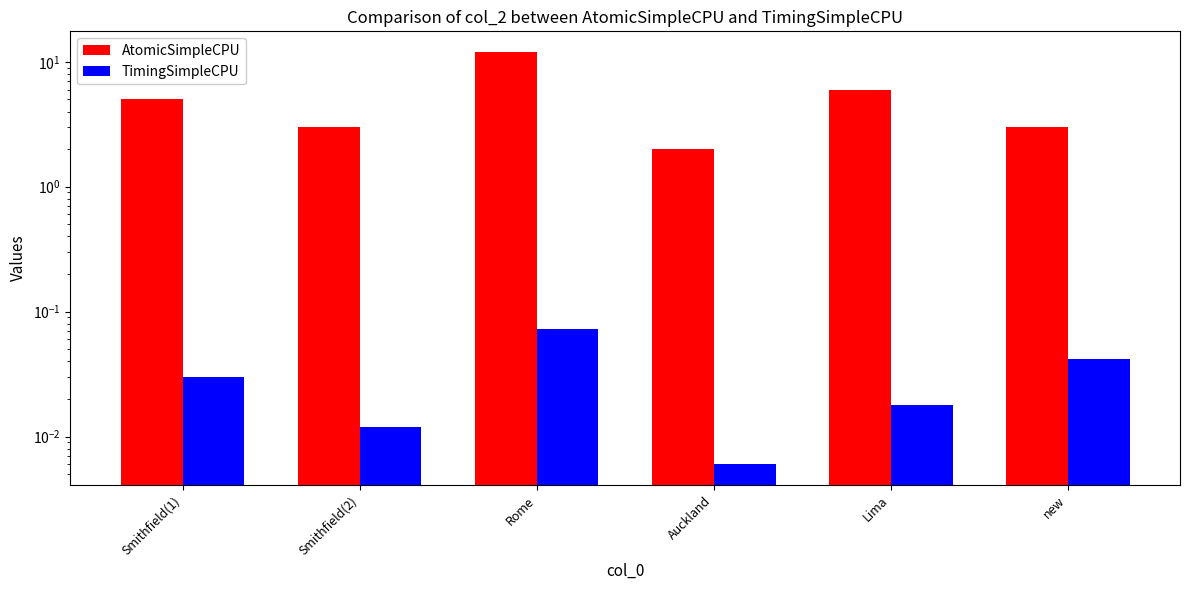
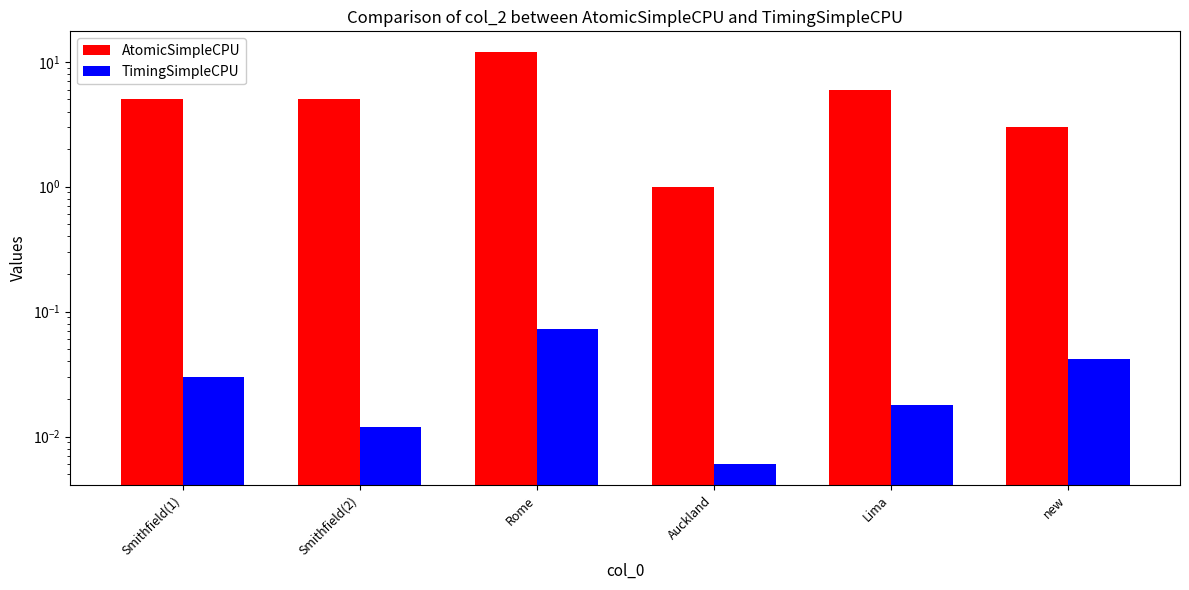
AtomicSimpleCPU, Smithfield(2): 3 -> 5
AtomicSimpleCPU, Auckland: 2 -> 1
